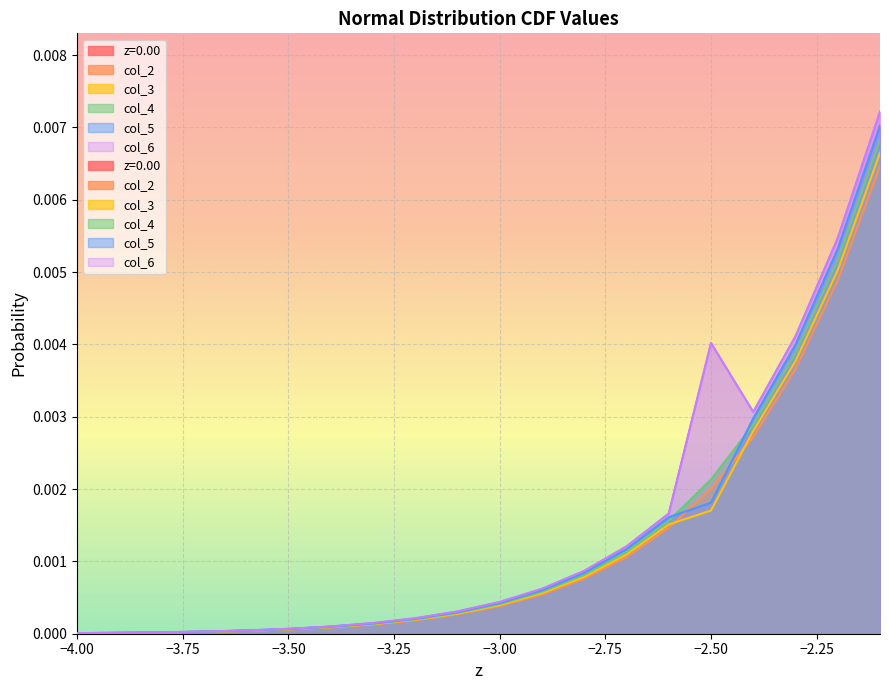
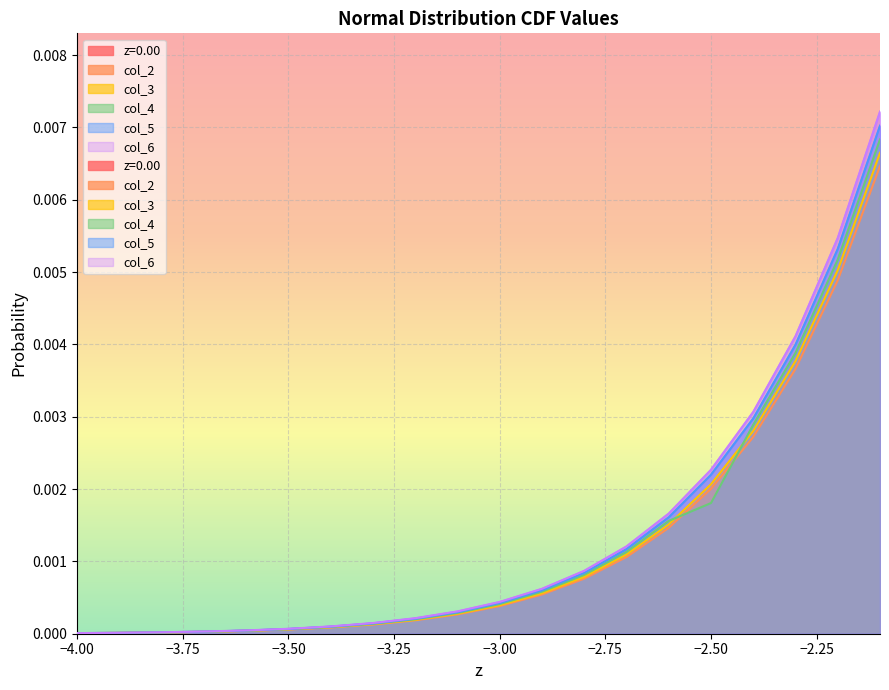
col_3, −2.50: 0.0017 -> 0.0021
col_4, −2.50: 0.0021 -> 0.0018
col_5, −2.50: 0.0018 -> 0.0022
col_6, −2.50: 0.0040 -> 0.0023
